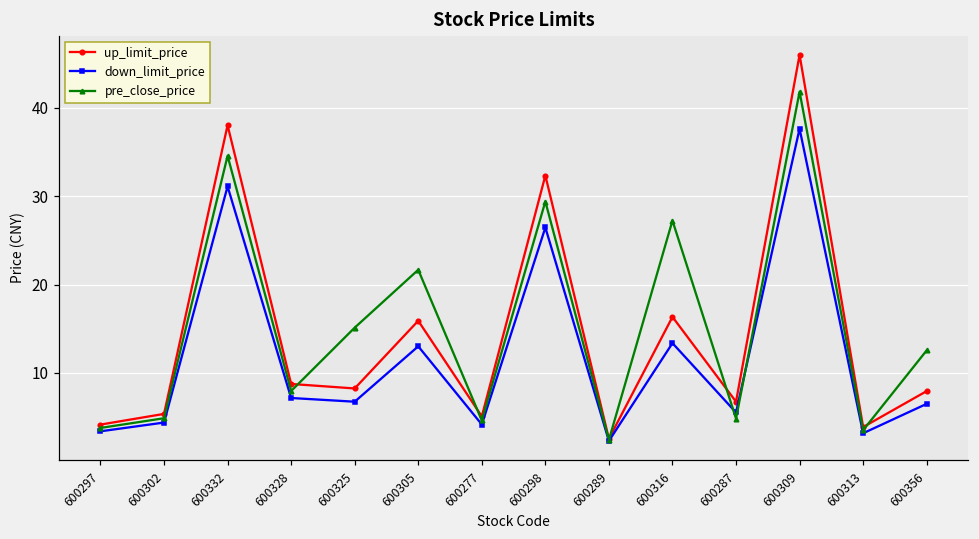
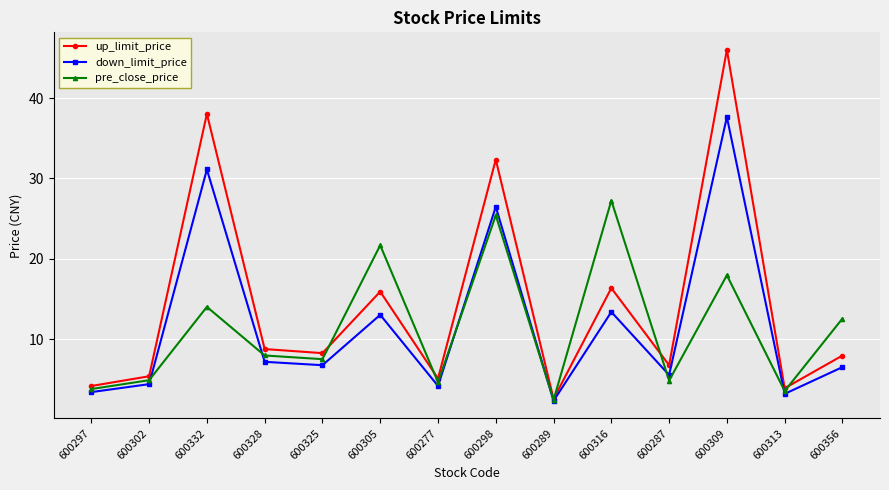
pre_close_price, 600332: 35 -> 14
pre_close_price, 600325: 15 -> 7
pre_close_price, 600298: 29 -> 25
pre_close_price, 600309: 42 -> 18
